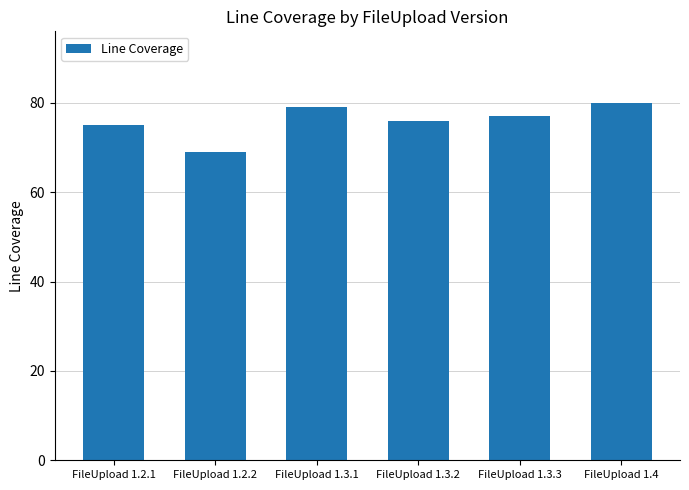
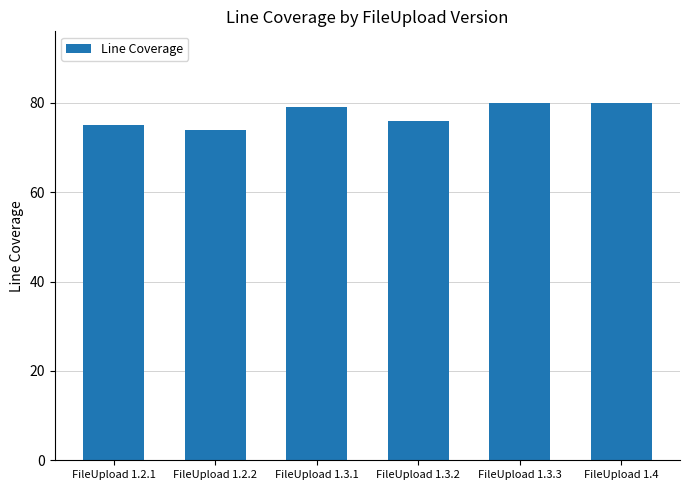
FileUpload 1.2.2: 69 -> 74
FileUpload 1.3.3: 77 -> 80
